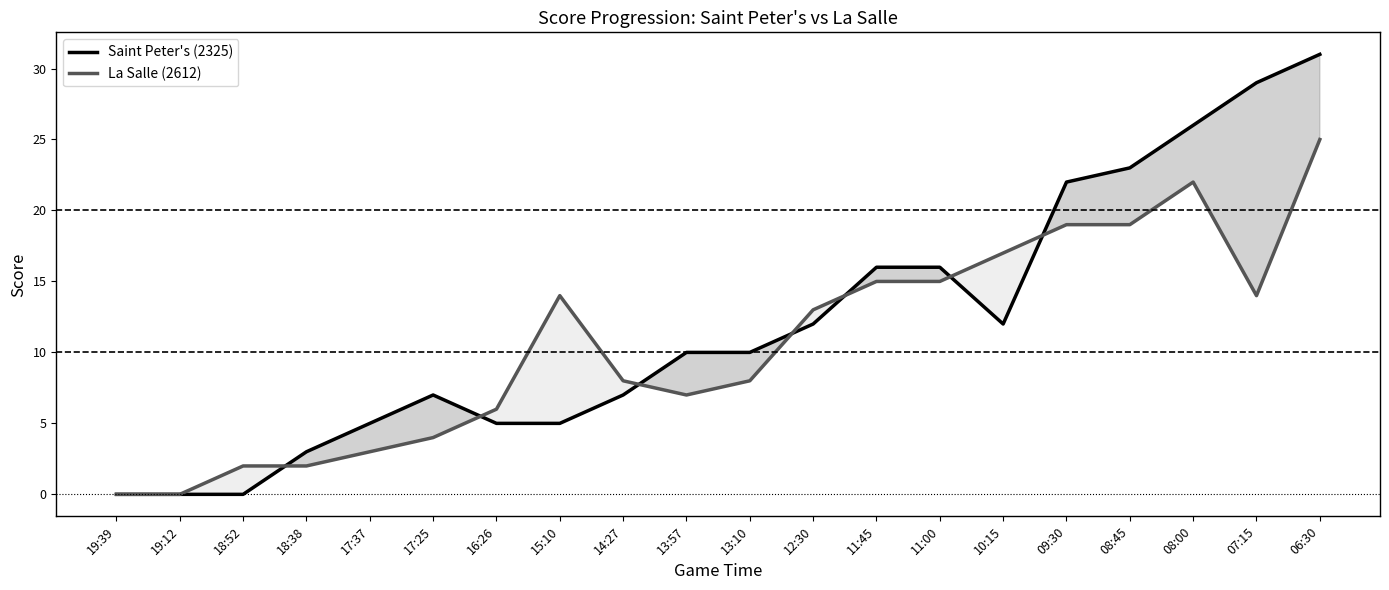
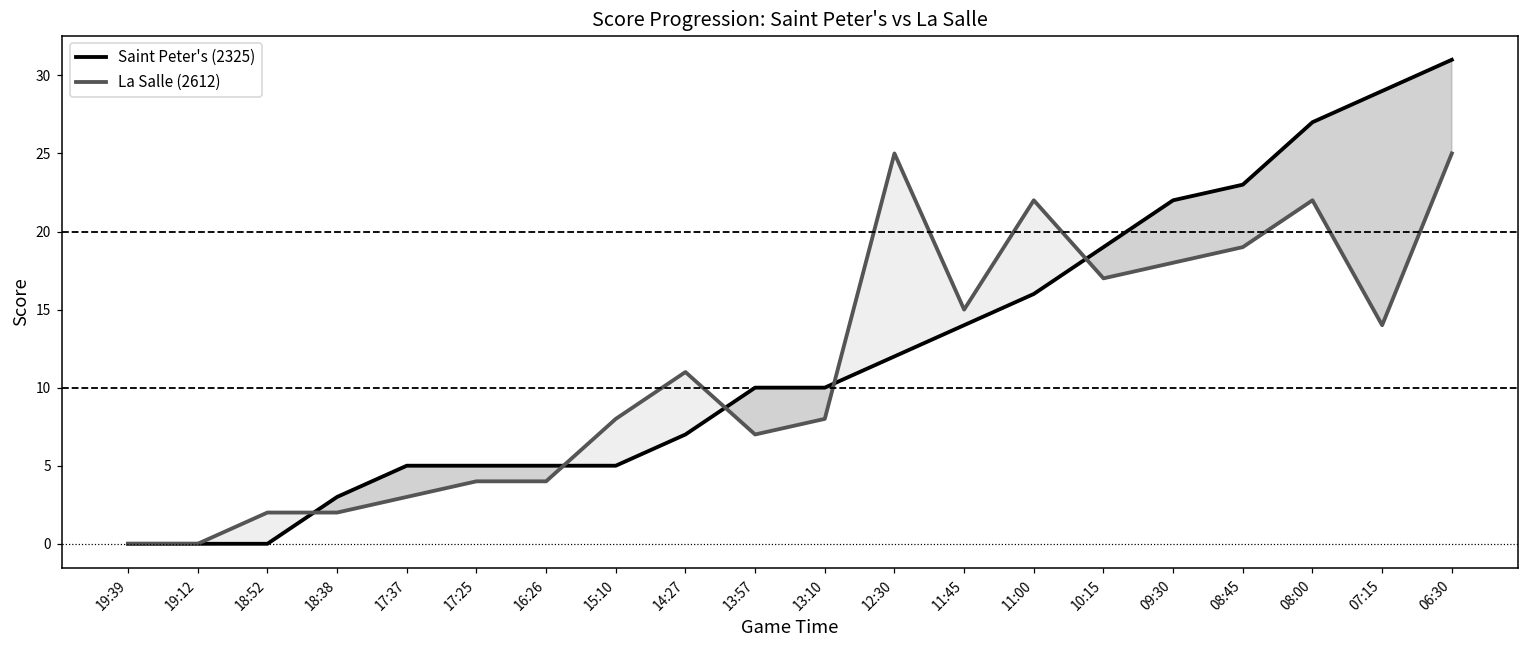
Saint Peter's (2325), 17:25: 7 -> 5
La Salle (2612), 16:26: 6 -> 4
La Salle (2612), 15:10: 14 -> 8
La Salle (2612), 14:27: 8 -> 11
La Salle (2612), 12:30: 13 -> 25
Saint Peter's (2325), 11:45: 16 -> 14
La Salle (2612), 11:00: 15 -> 22
Saint Peter's (2325), 10:15: 12 -> 19
La Salle (2612), 09:30: 19 -> 18
Saint Peter's (2325), 08:00: 26 -> 27
